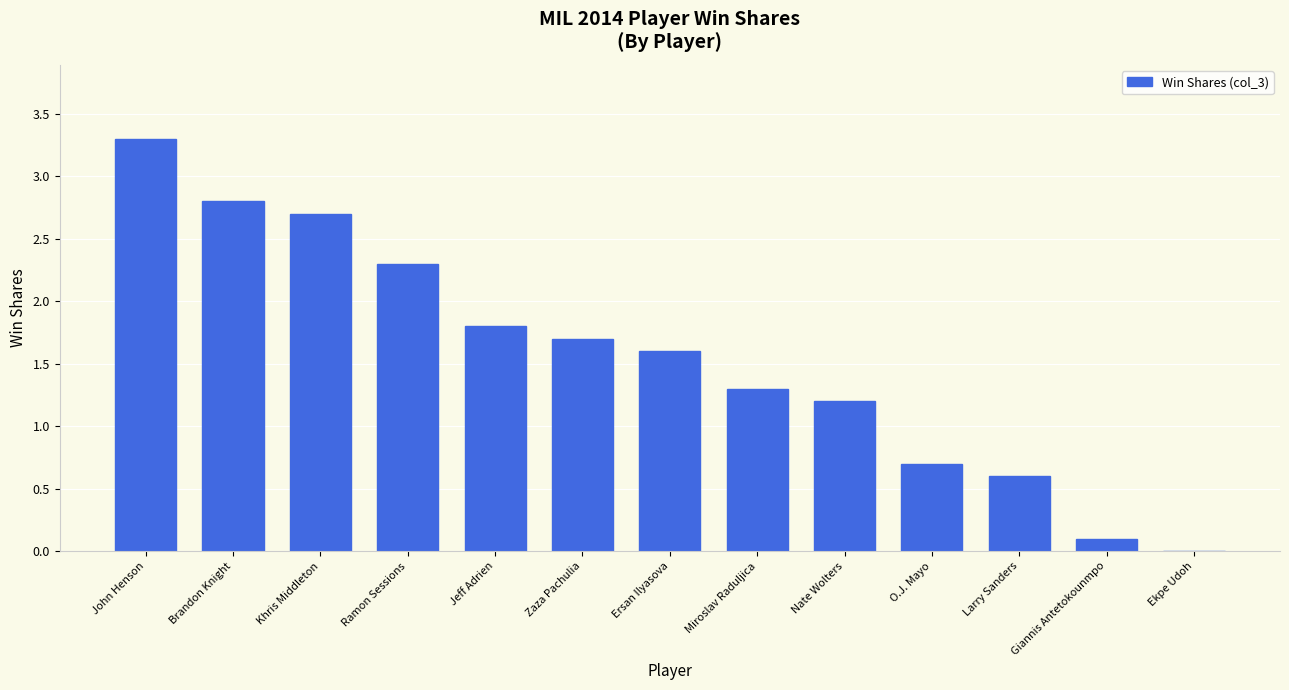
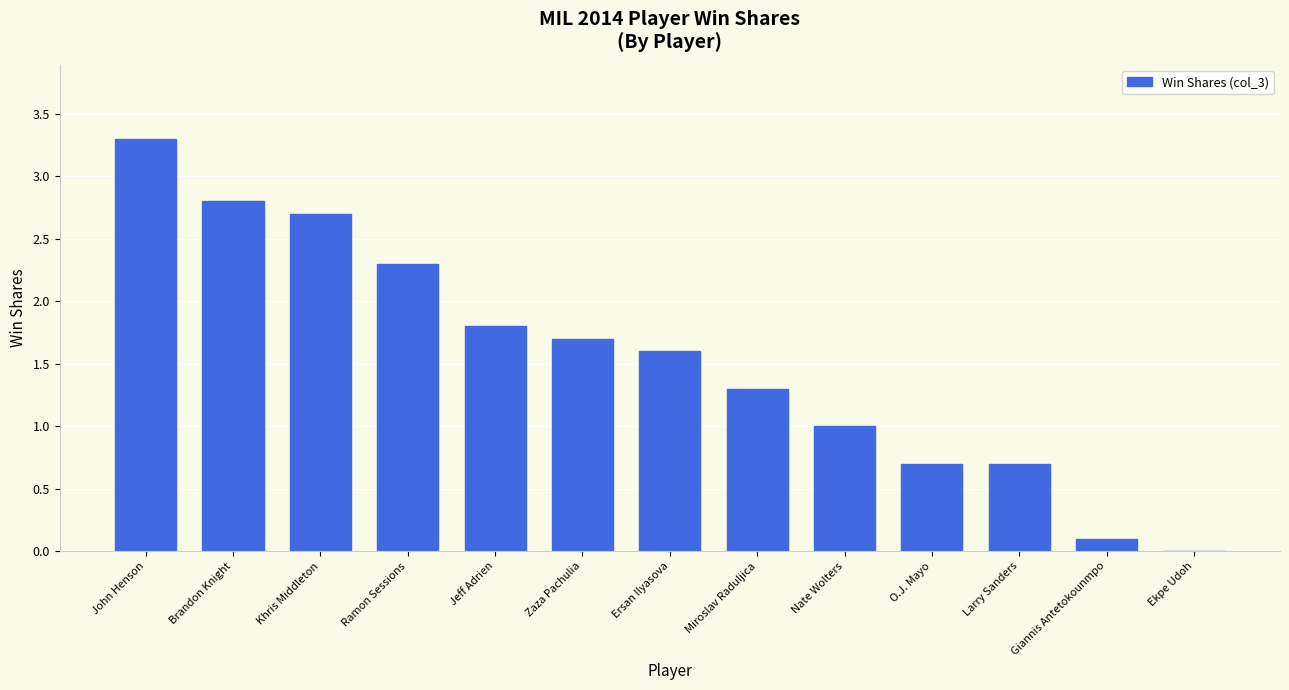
Nate Wolters: 1.2 -> 1.0
Larry Sanders: 0.6 -> 0.7
